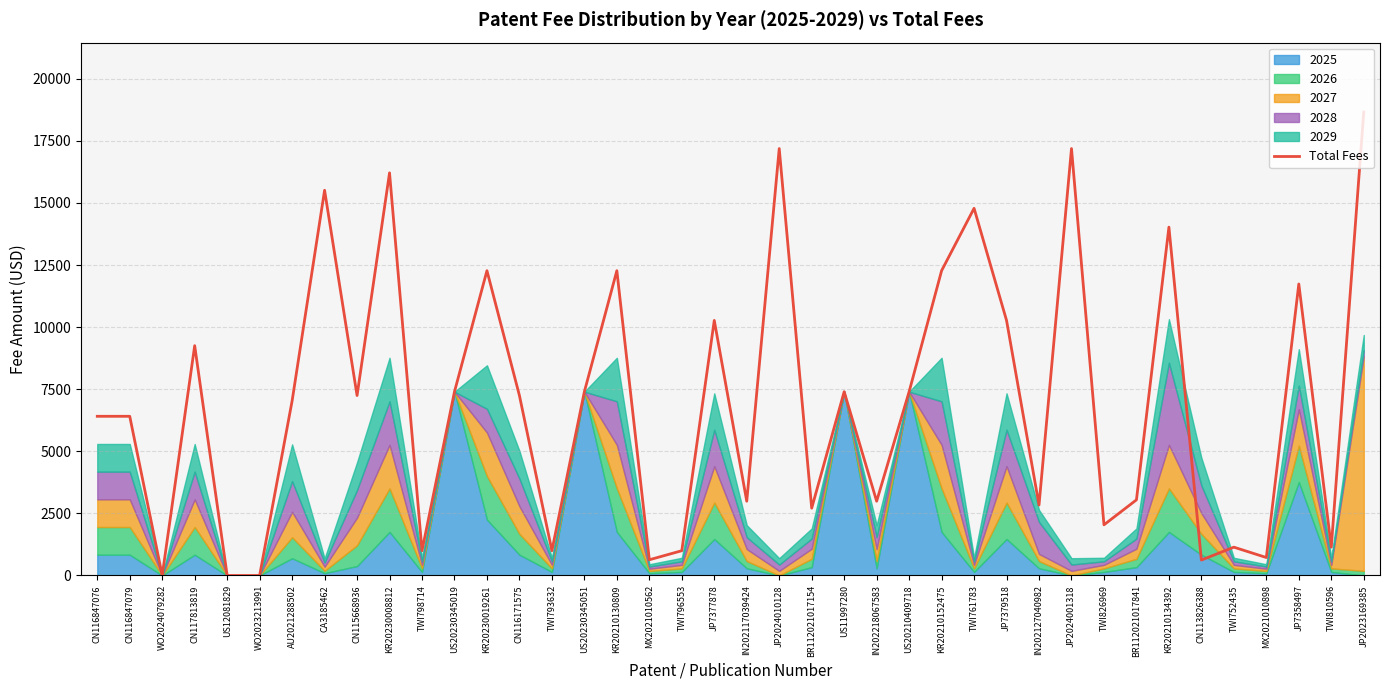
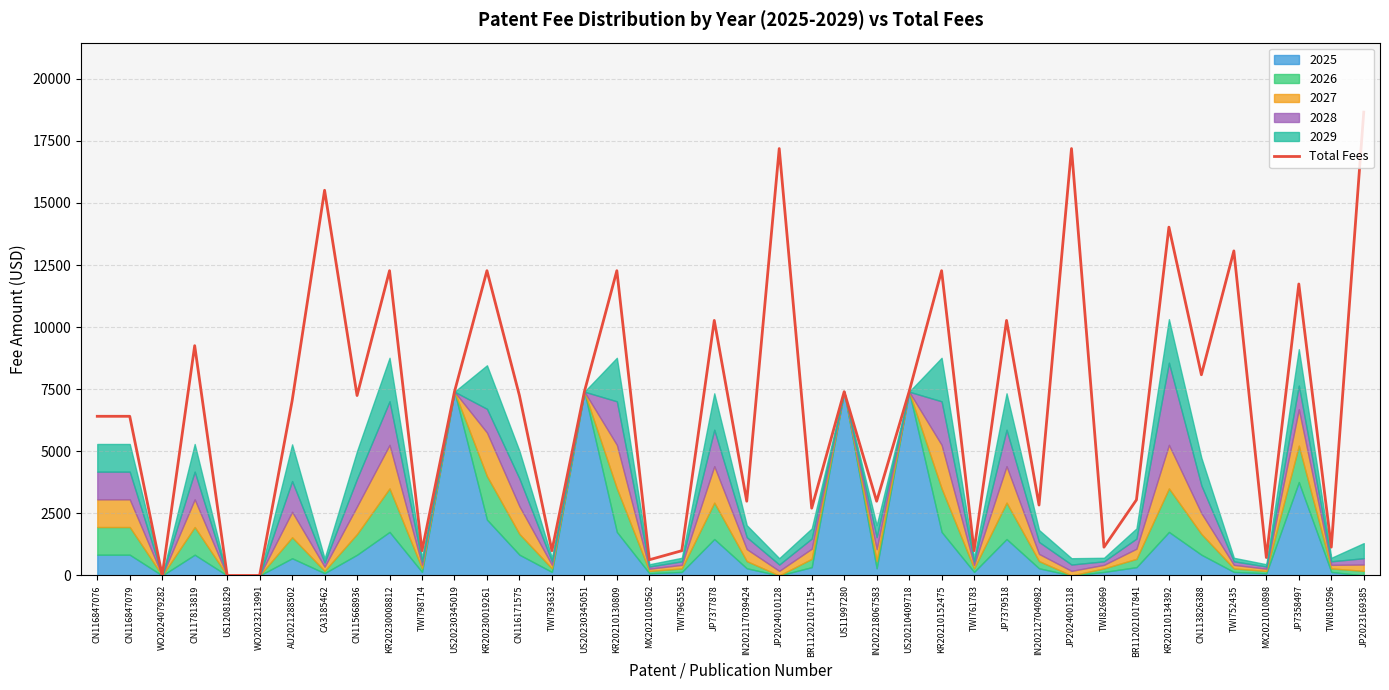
2025, CN115668936: 400 -> 800
Total Fees, KR20230008812: 16200 -> 12300
Total Fees, TWI761783: 14800 -> 1000
2028, IN202127040982: 1300 -> 500
Total Fees, TWI826969: 2000 -> 1100
Total Fees, CN113826388: 600 -> 8100
Total Fees, TWI752435: 1100 -> 13100
2027, JP2023169385: 8600 -> 300
